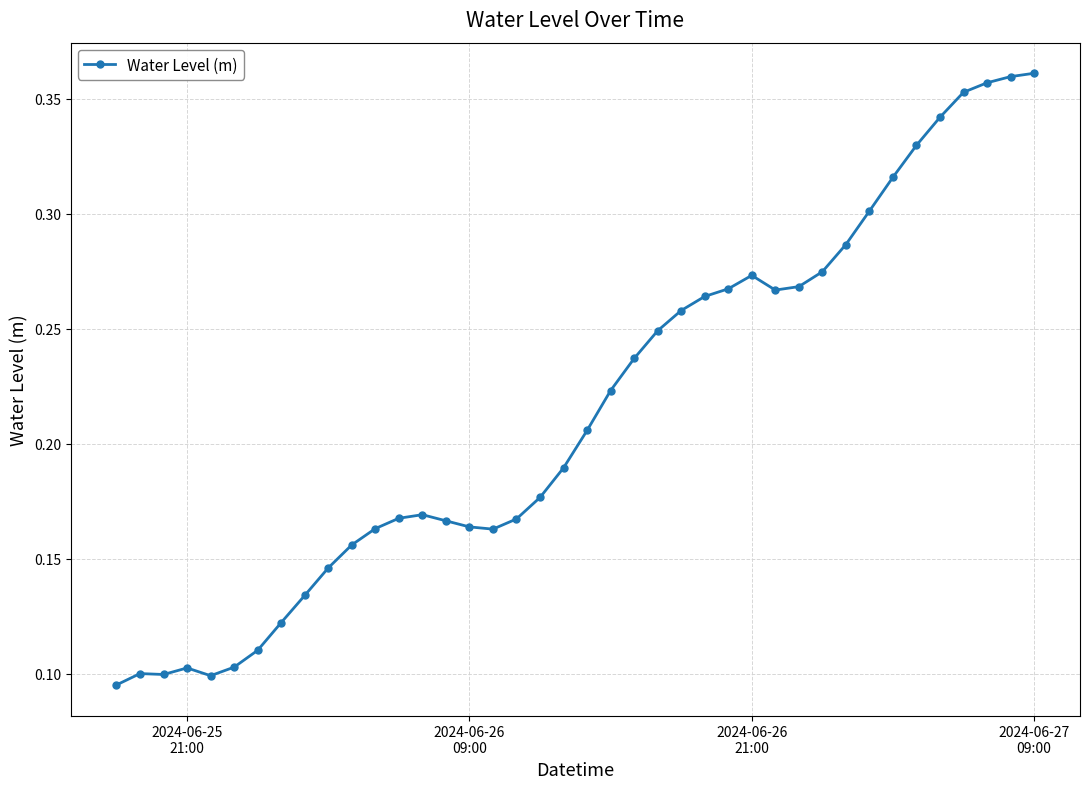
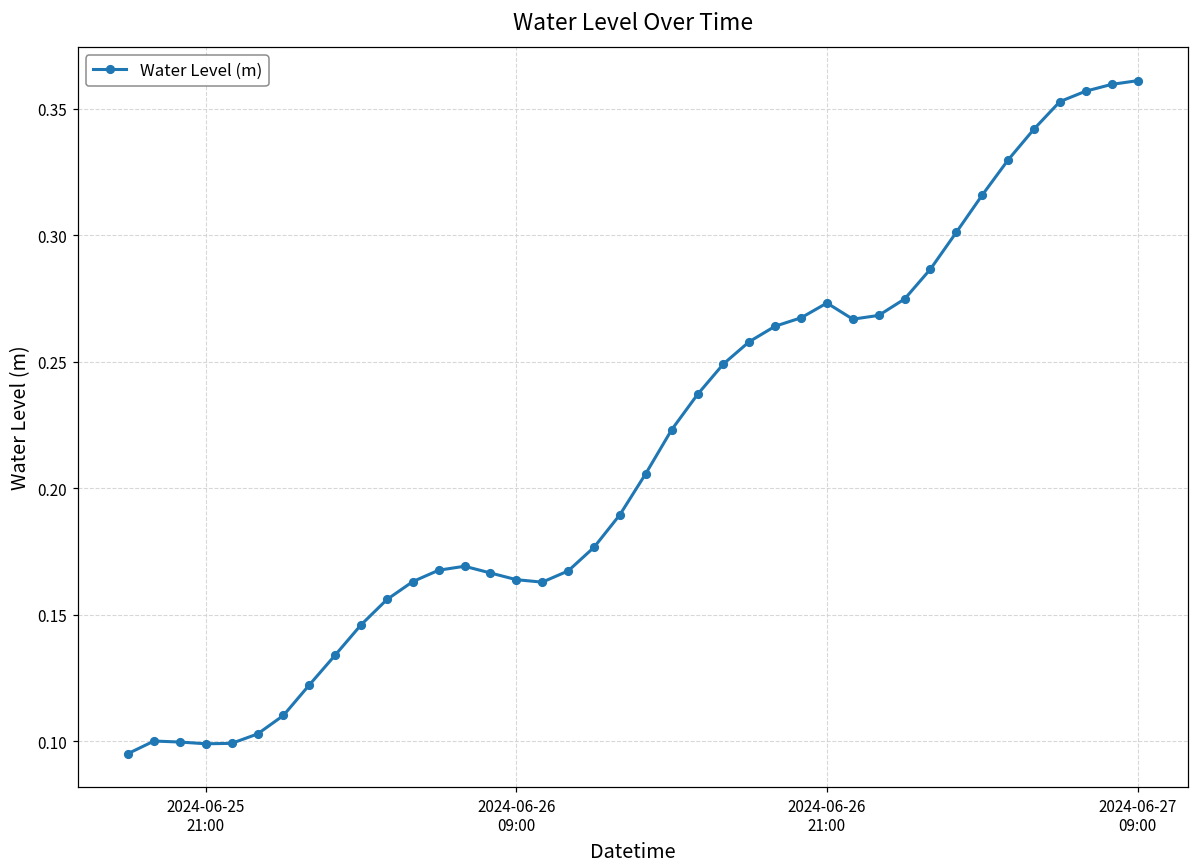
2024-06-25 21:00: 0.102 -> 0.099
